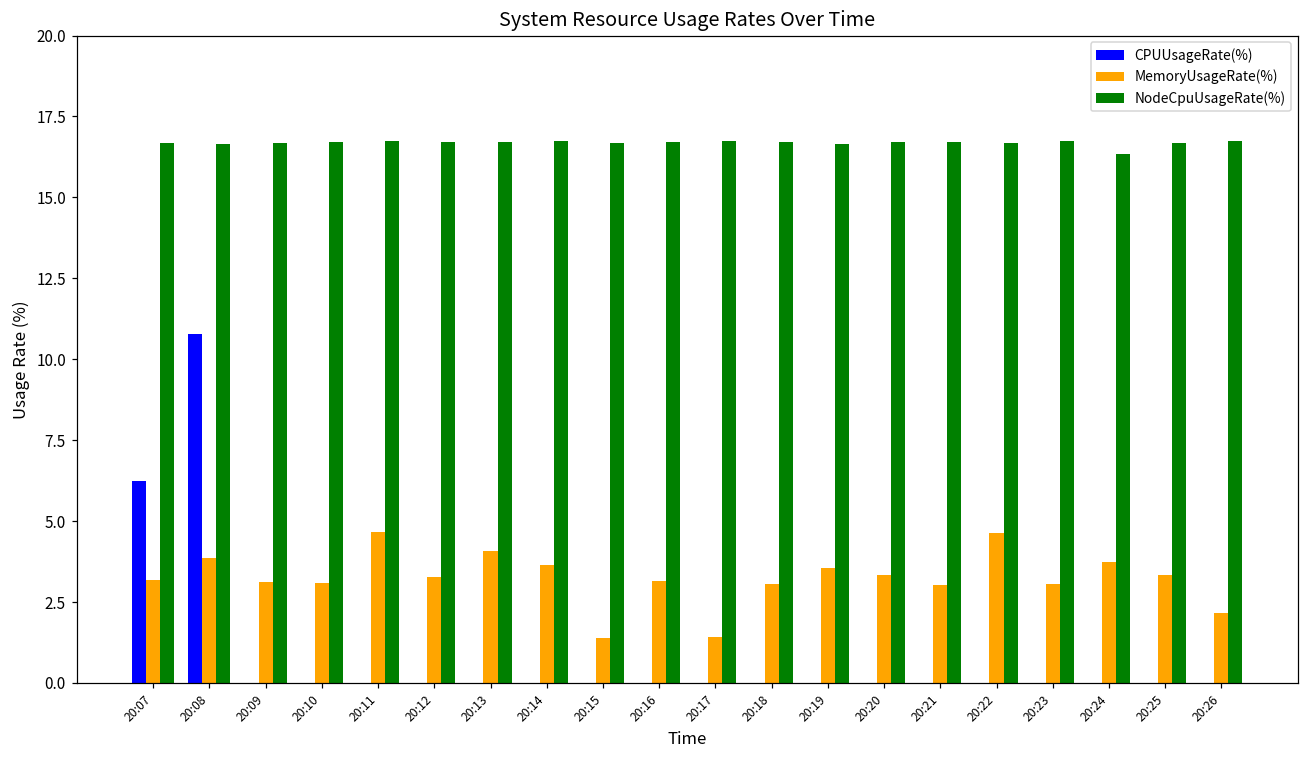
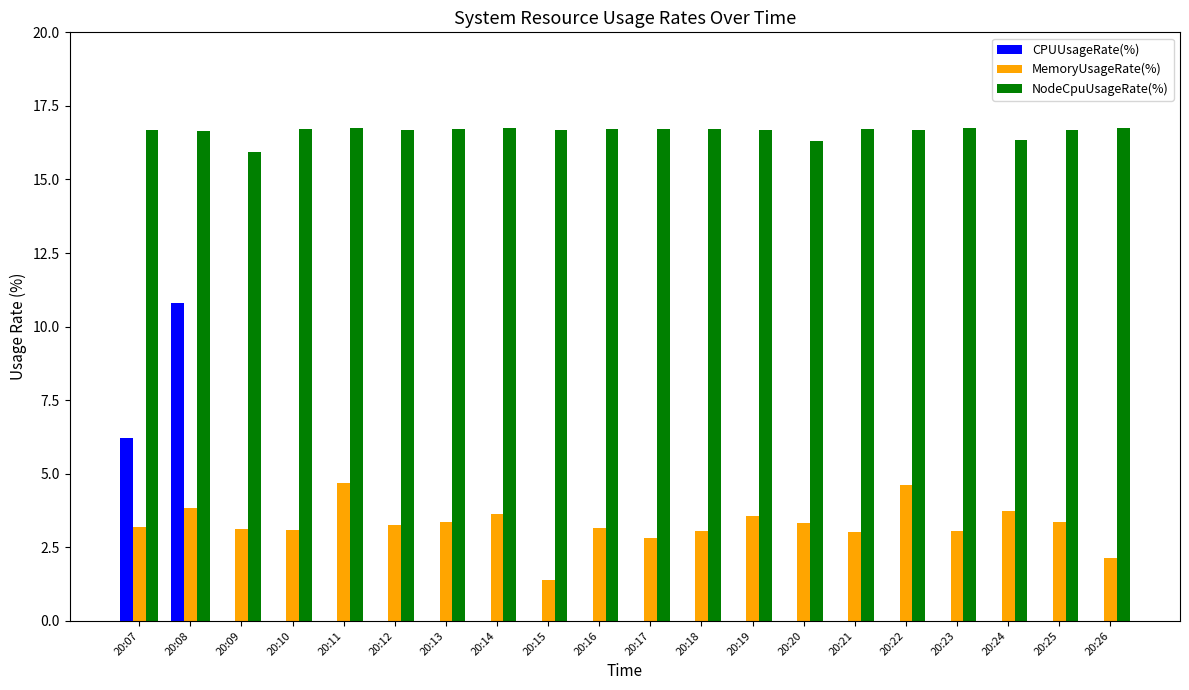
NodeCpuUsageRate(%), 20:09: 16.7 -> 15.9
MemoryUsageRate(%), 20:13: 4.1 -> 3.4
MemoryUsageRate(%), 20:17: 1.4 -> 2.8
NodeCpuUsageRate(%), 20:20: 16.7 -> 16.3
